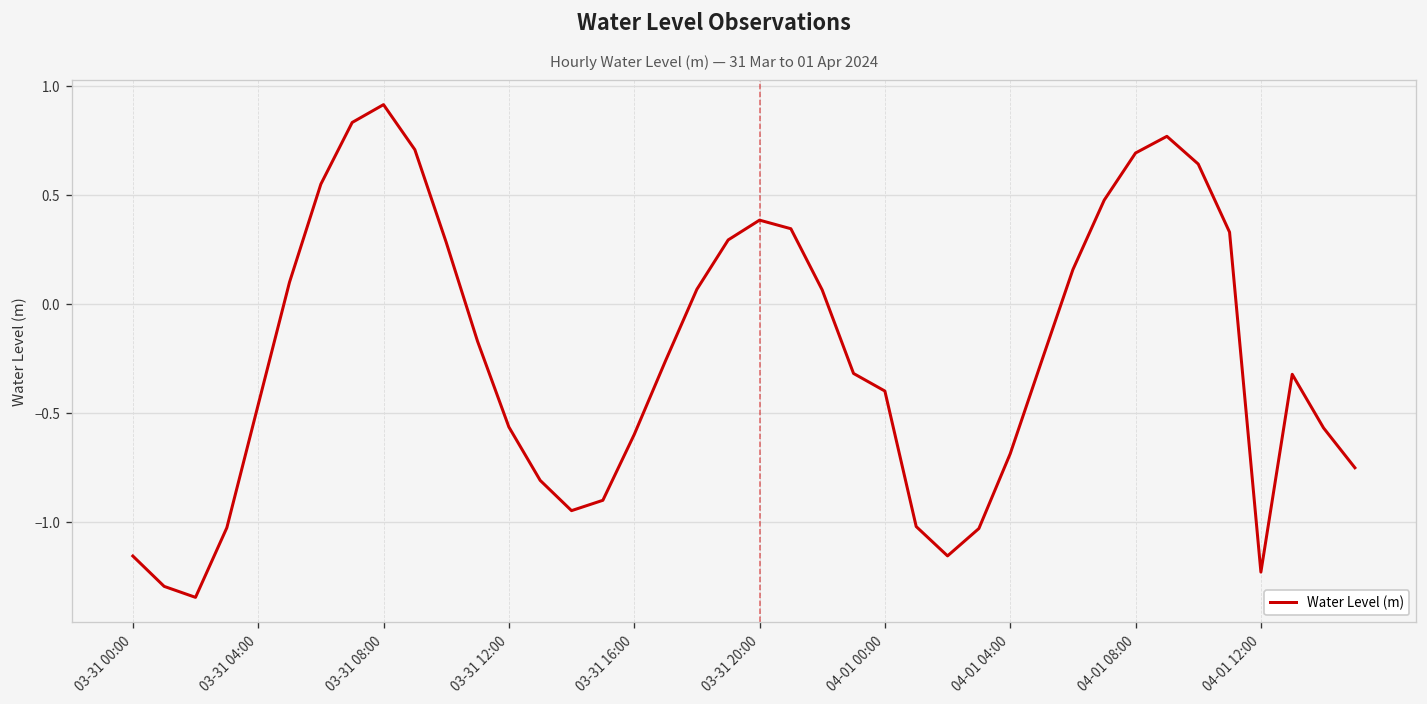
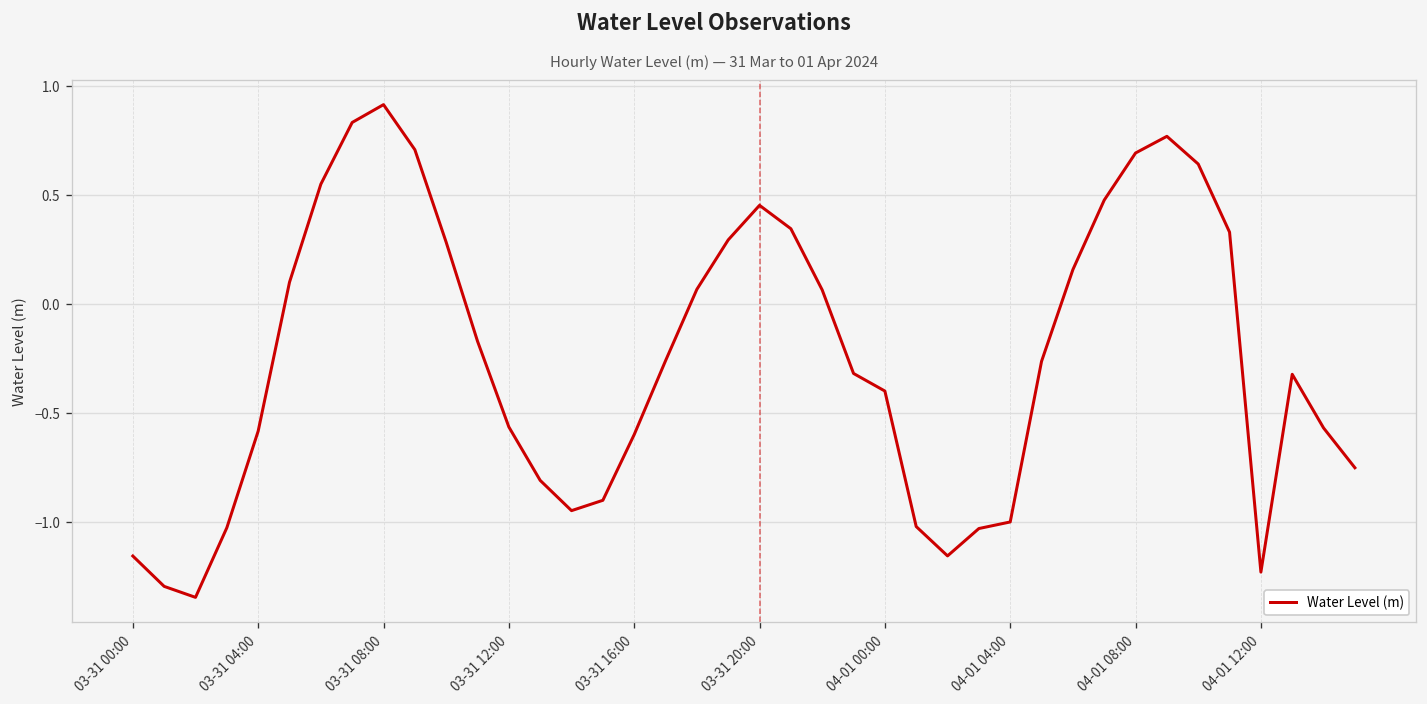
03-31 04:00: -0.46 -> -0.58
03-31 20:00: 0.38 -> 0.45
04-01 04:00: -0.69 -> -1.00
